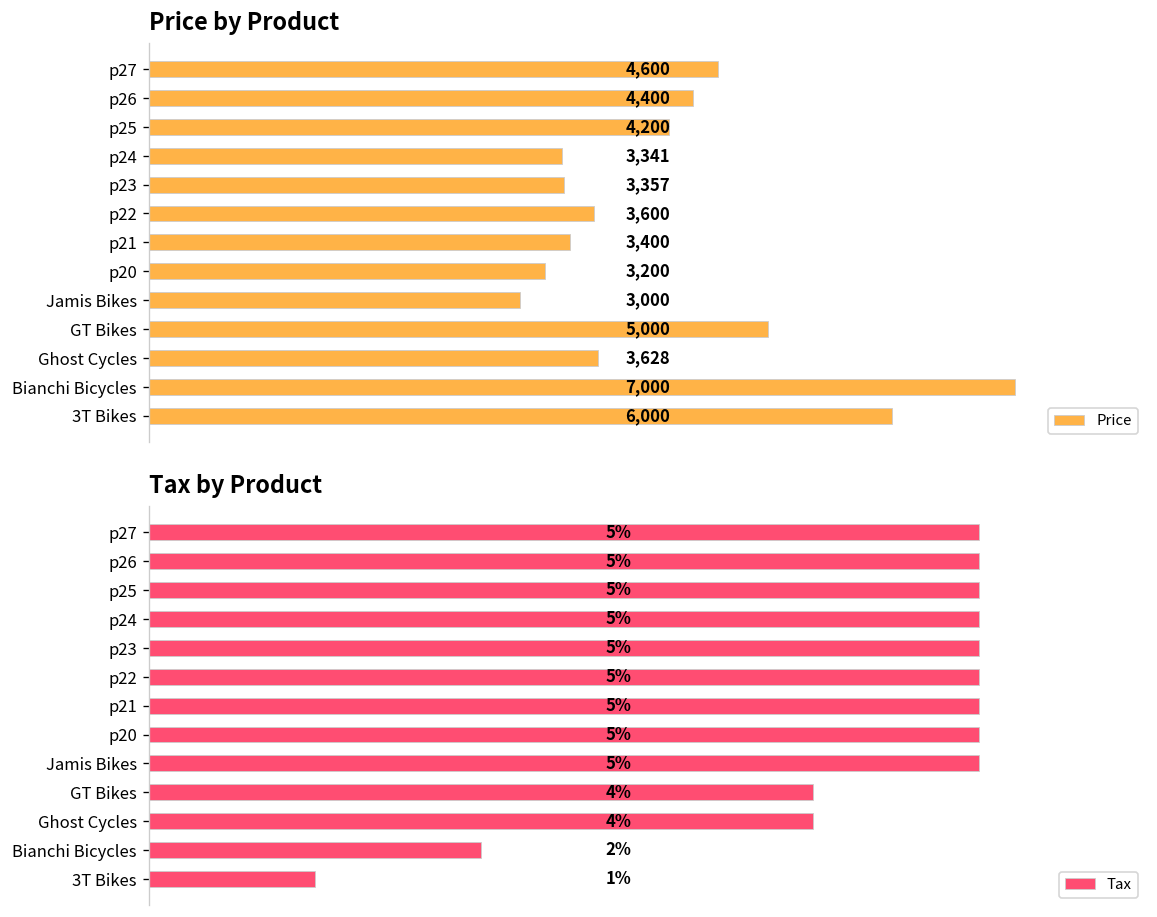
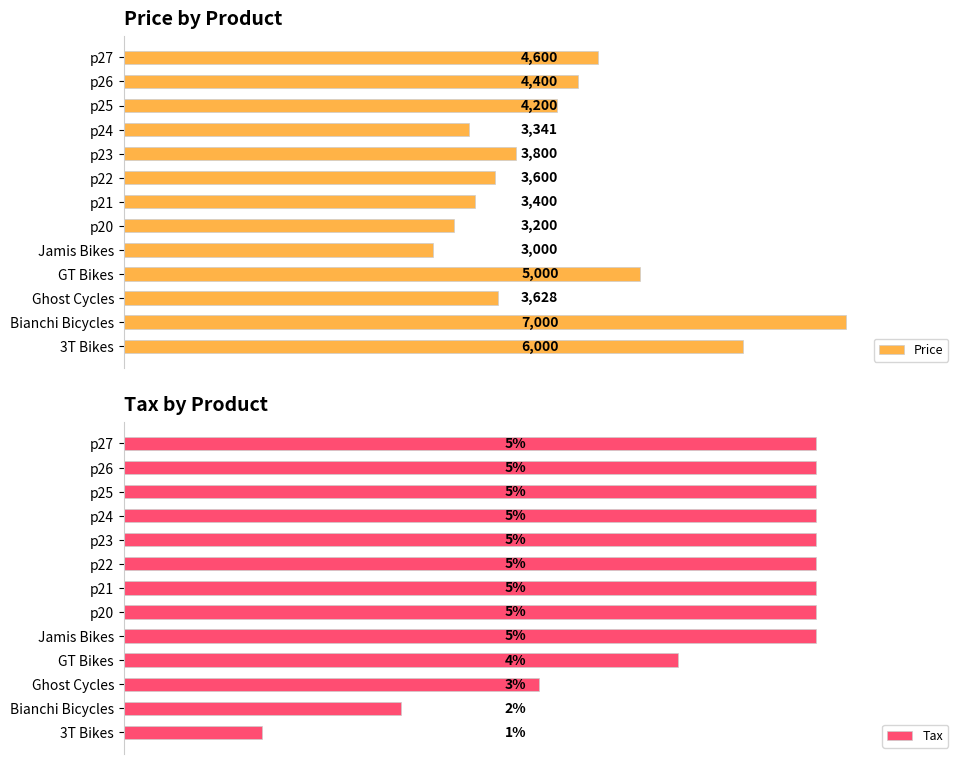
Price by Product, p23: 3,357 -> 3,800
Tax by Product, Ghost Cycles: 4% -> 3%
